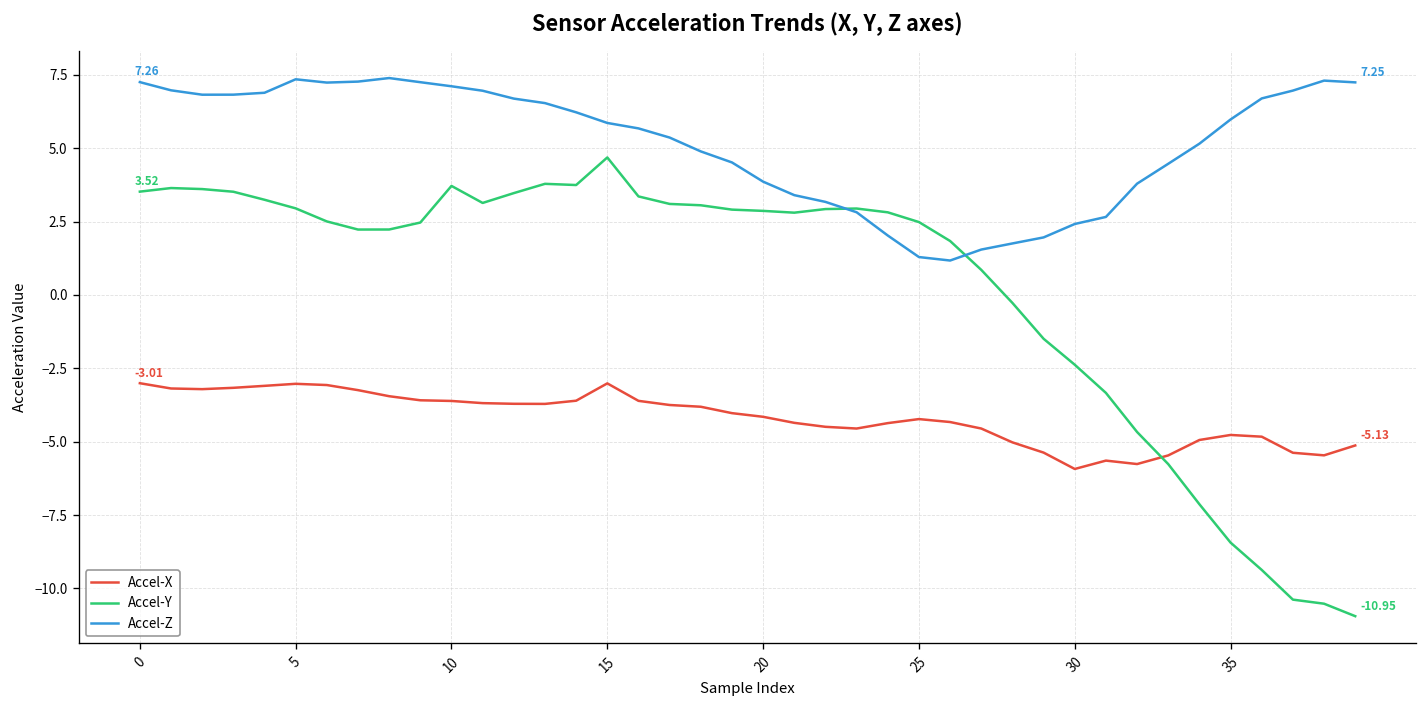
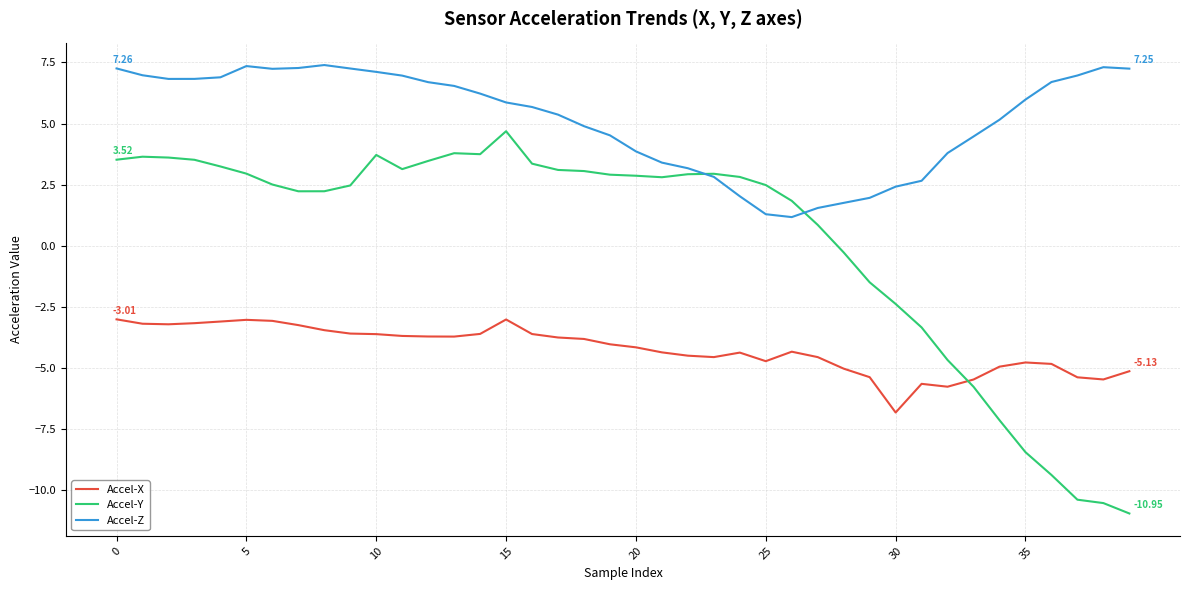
Accel-X, 25: -4.2 -> -4.7
Accel-X, 30: -5.9 -> -6.8
